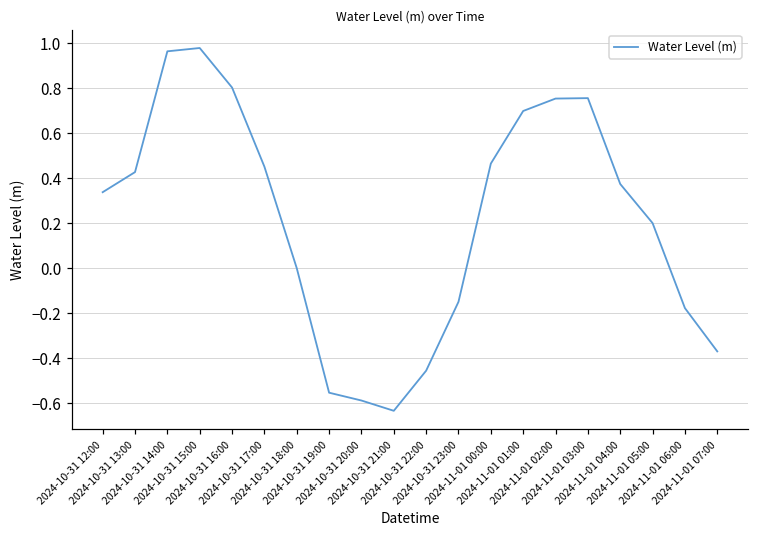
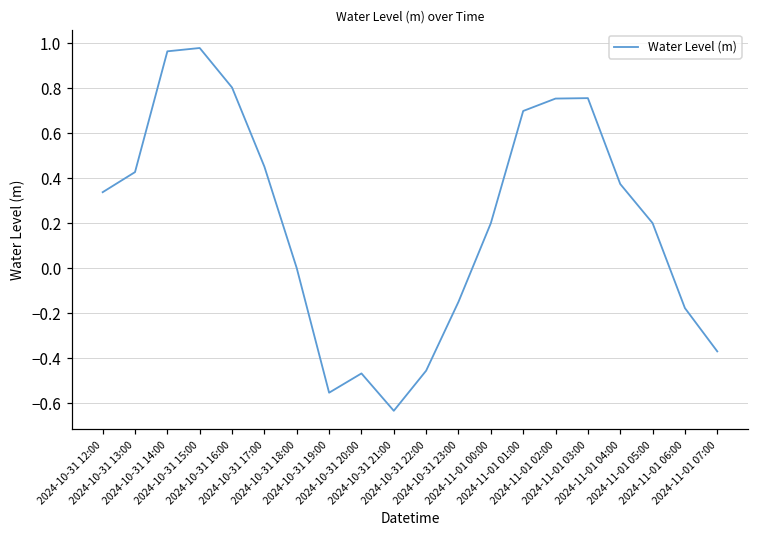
2024-10-31 20:00: -0.59 -> -0.47
2024-11-01 00:00: 0.47 -> 0.20
